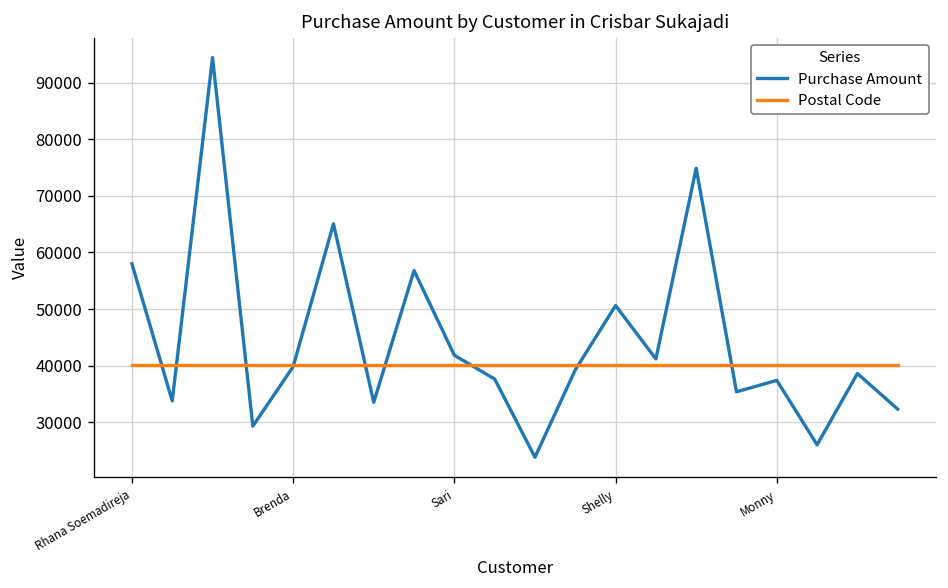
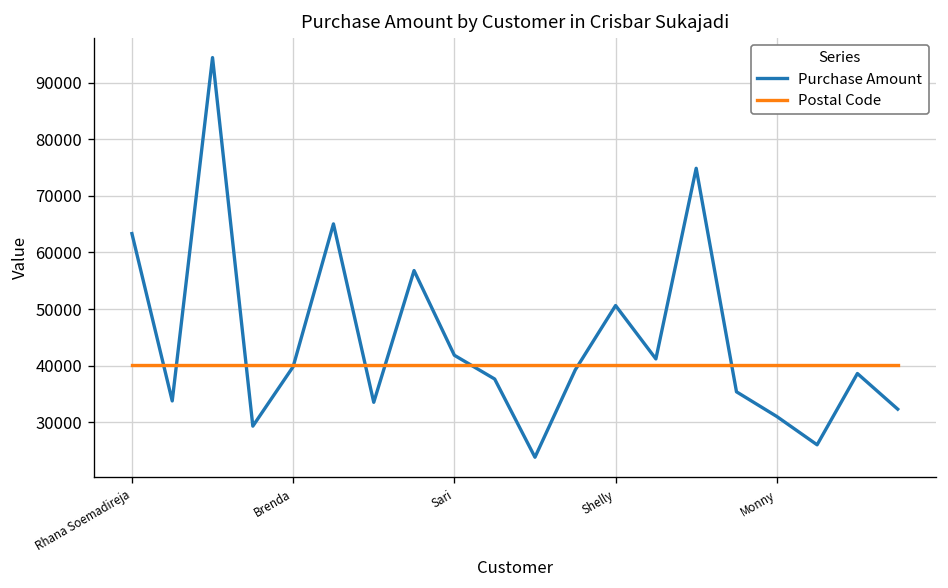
Purchase Amount, Rhana Soemadireja: 58000 -> 63000
Purchase Amount, Monny: 37000 -> 31000
